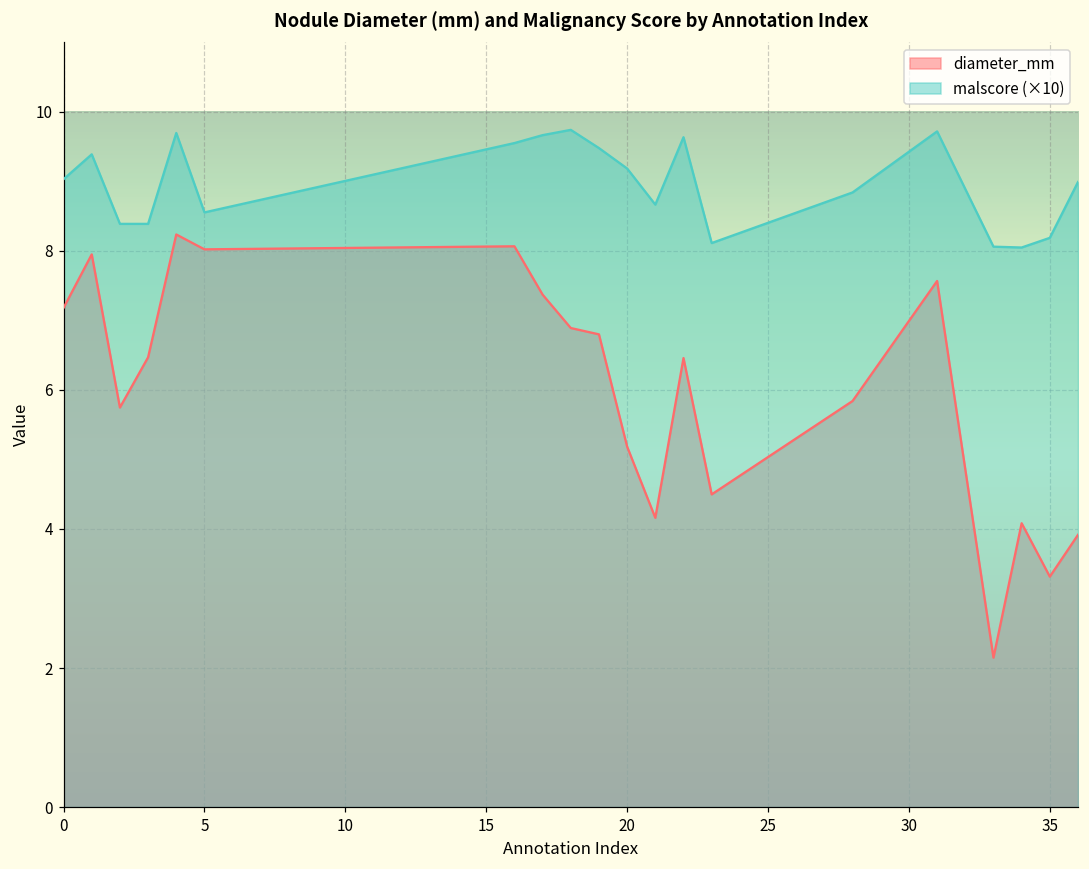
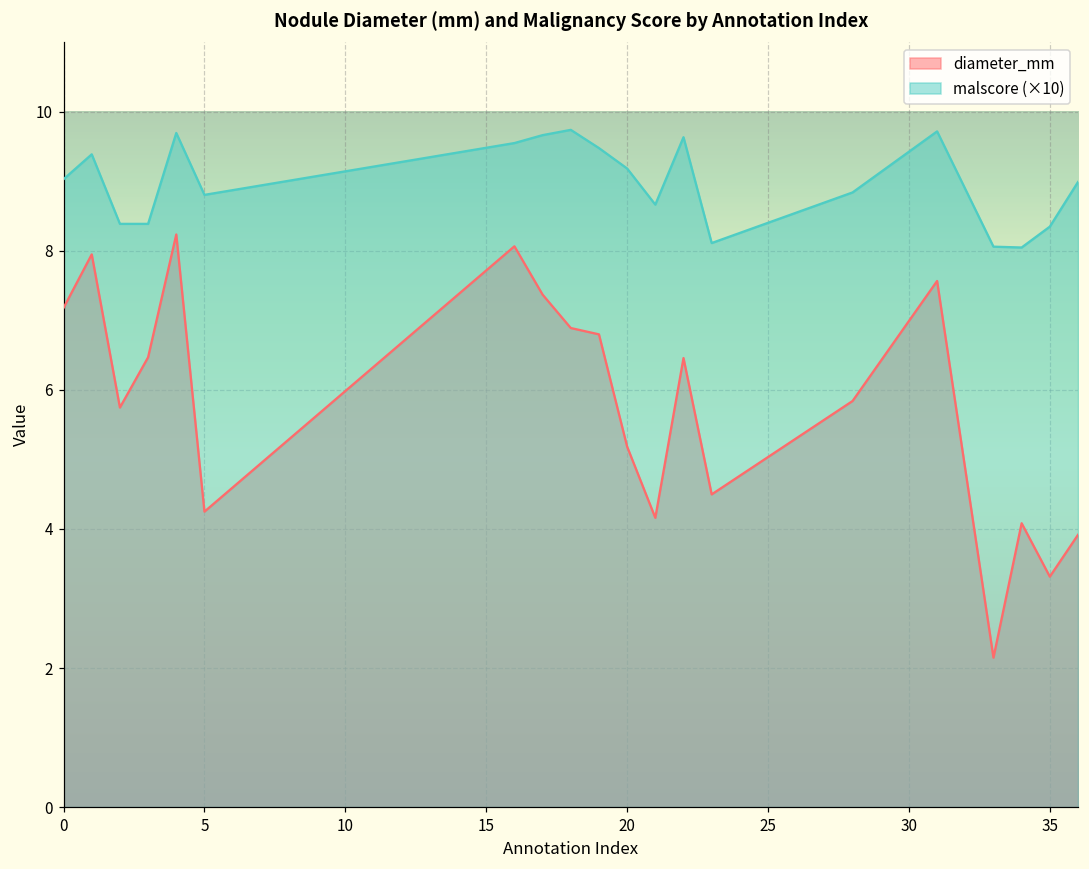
diameter_mm, 5: 8.0 -> 4.2
malscore (×10), 5: 8.6 -> 8.8
malscore (×10), 35: 8.2 -> 8.3
